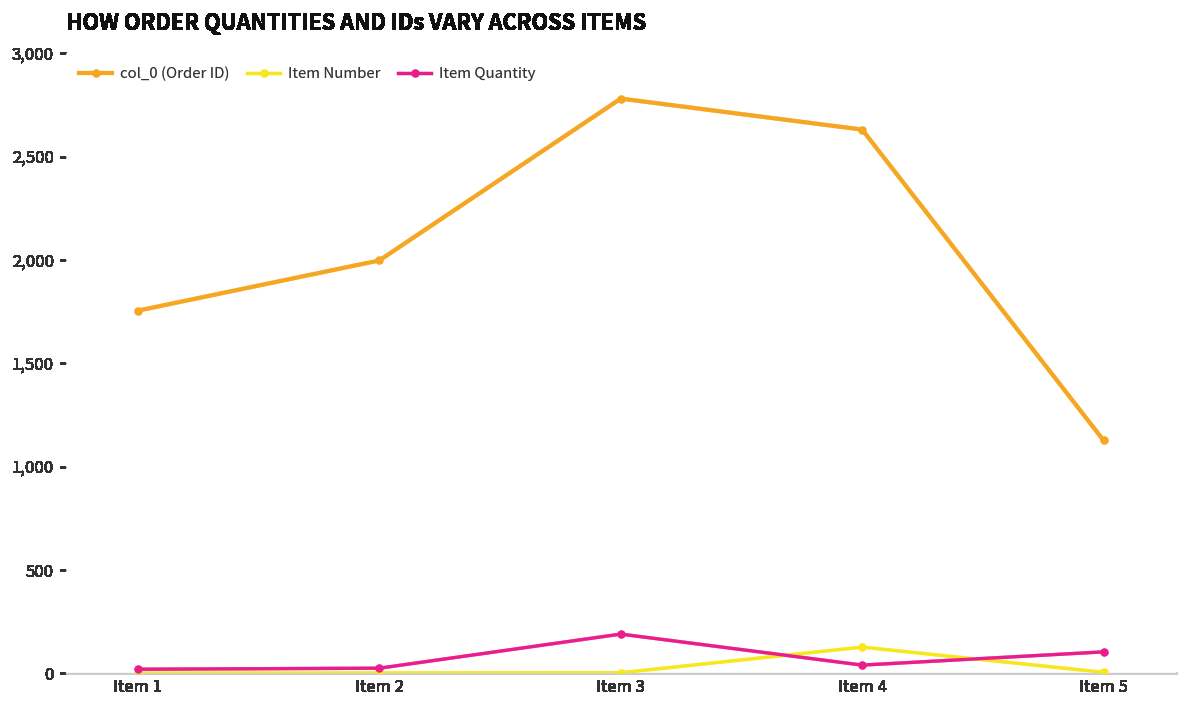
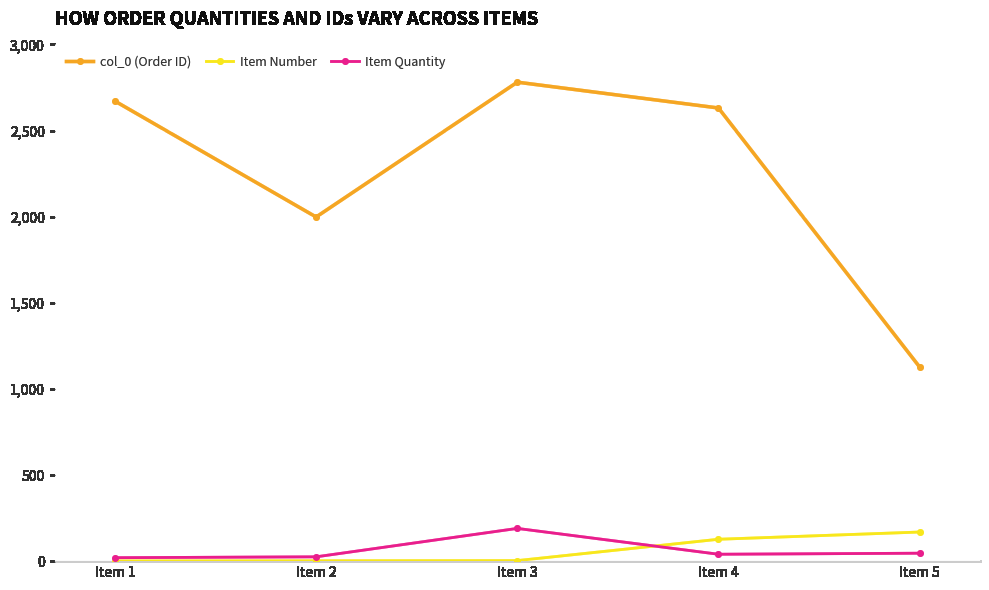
col_0 (Order ID), Item 1: 1,760 -> 2,670
Item Number, Item 5: 10 -> 170
Item Quantity, Item 5: 100 -> 50
